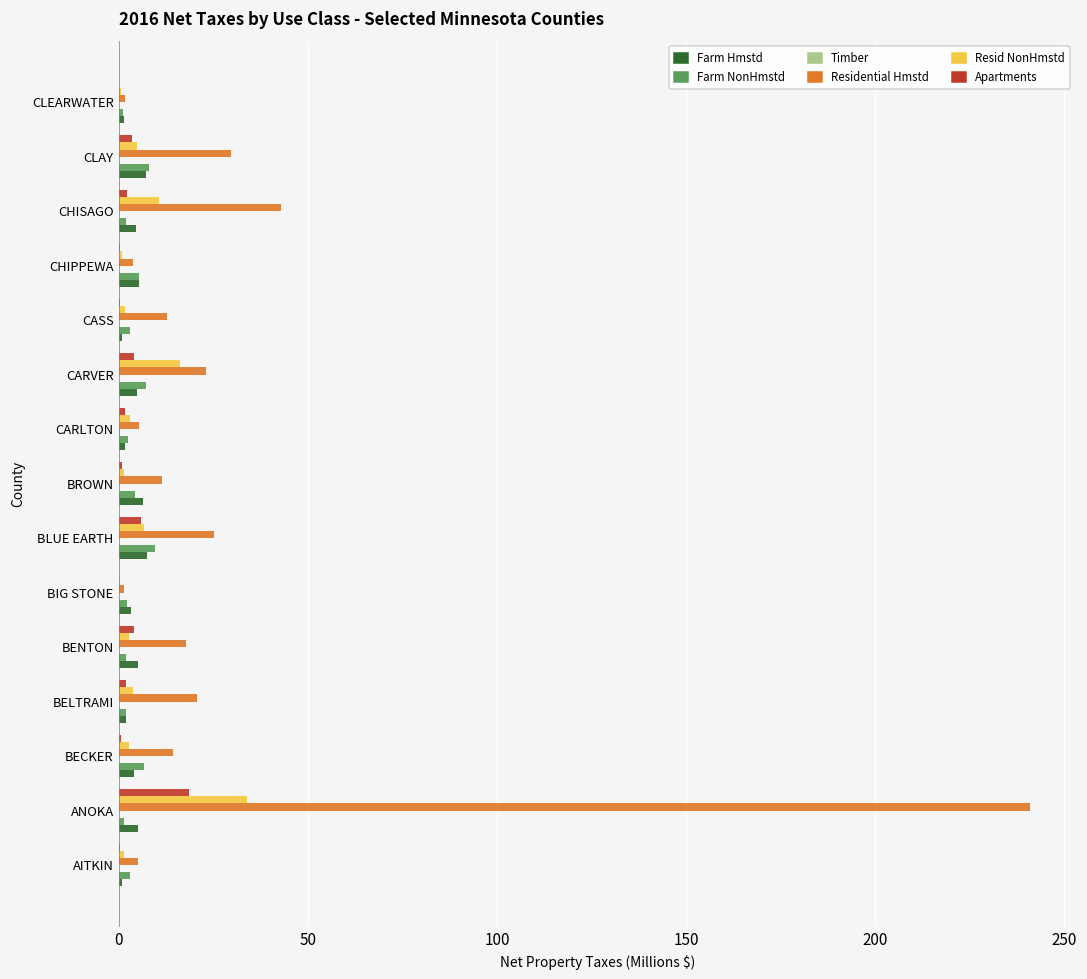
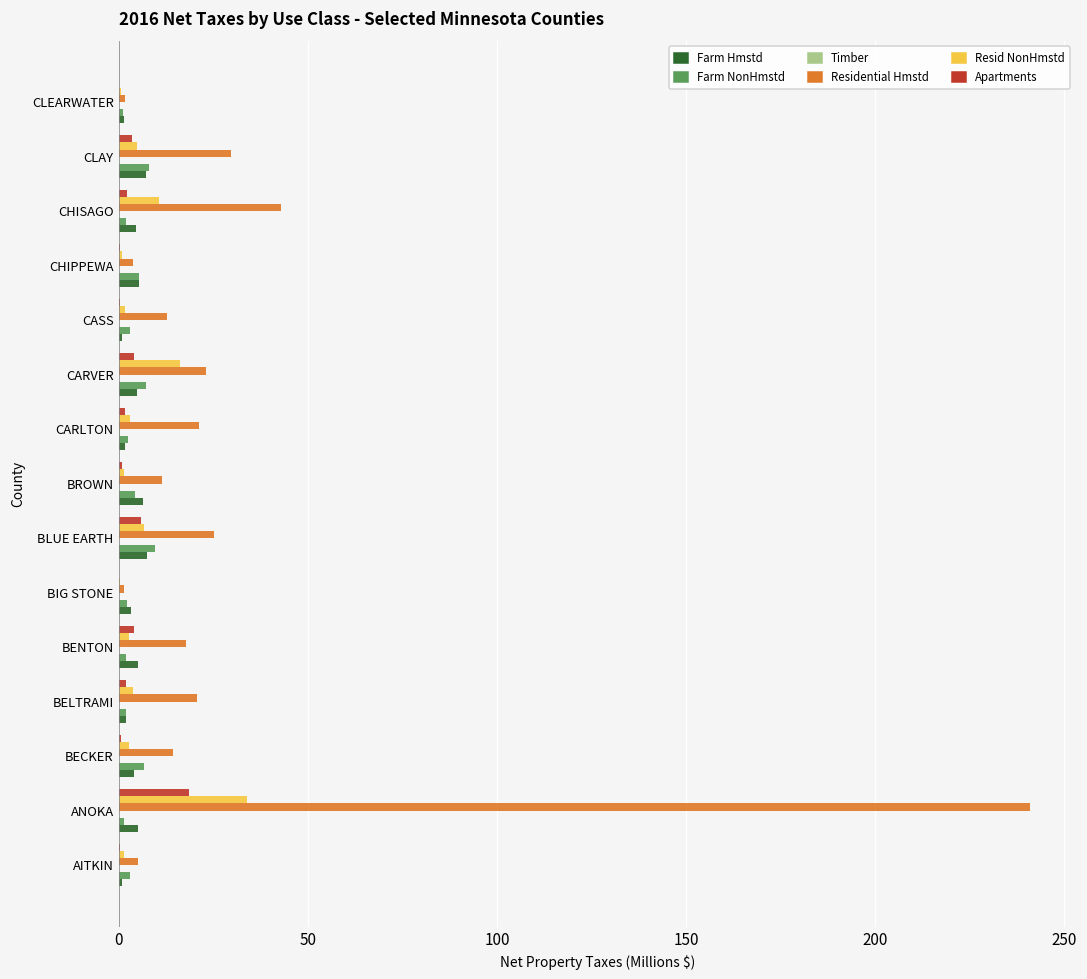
Residential Hmstd, CARLTON: 5 -> 21
